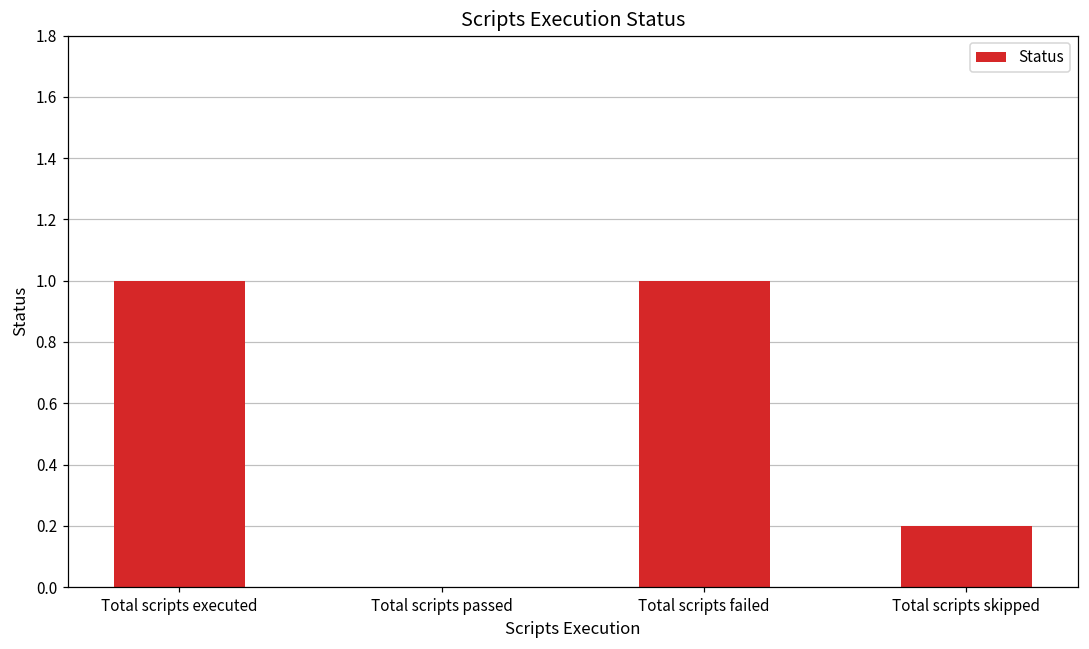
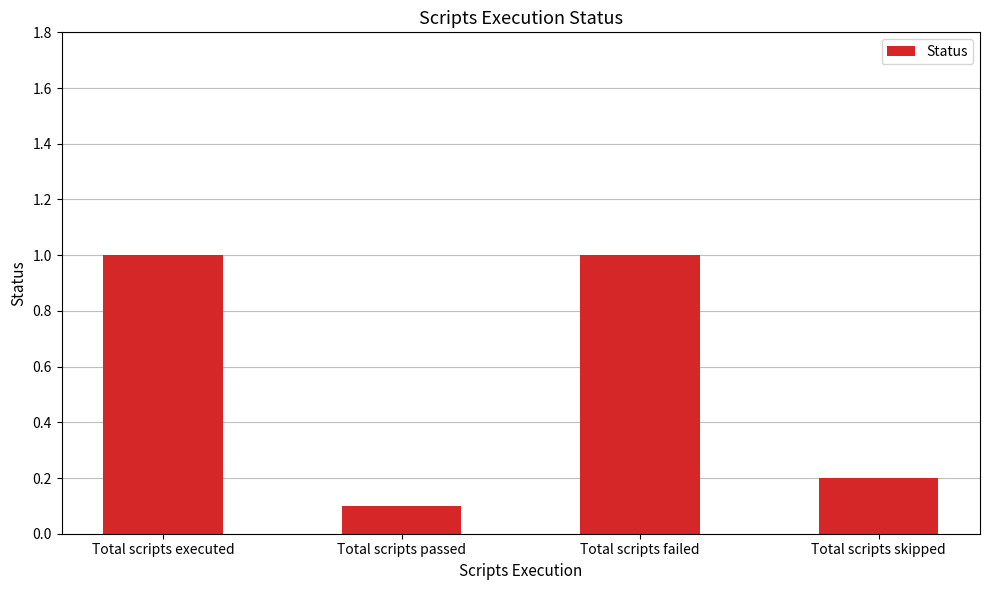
Total scripts passed: 0.0 -> 0.1
